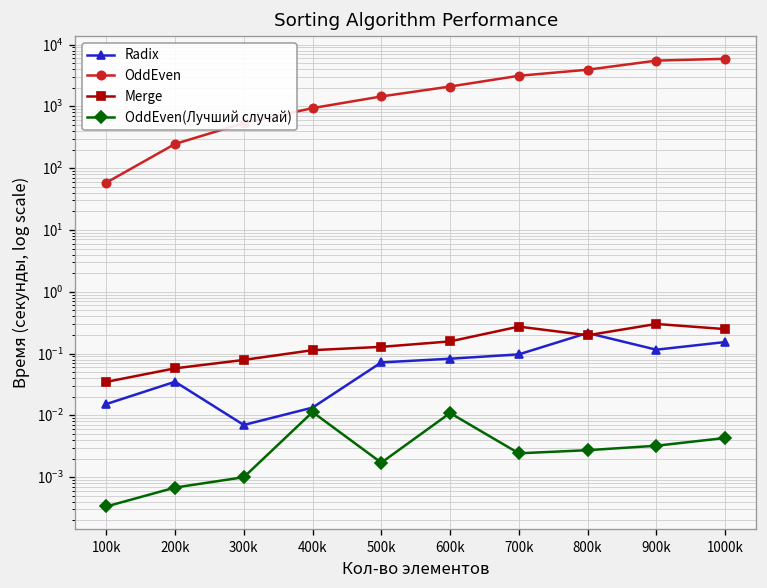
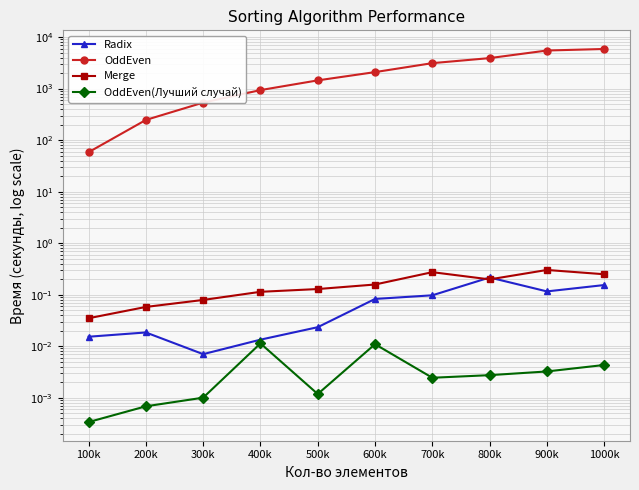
Radix, 200k: 0.03 -> 0.018
Radix, 500k: 0.07 -> 0.02
OddEven(Лучший случай), 500k: 0.0017 -> 0.0012
